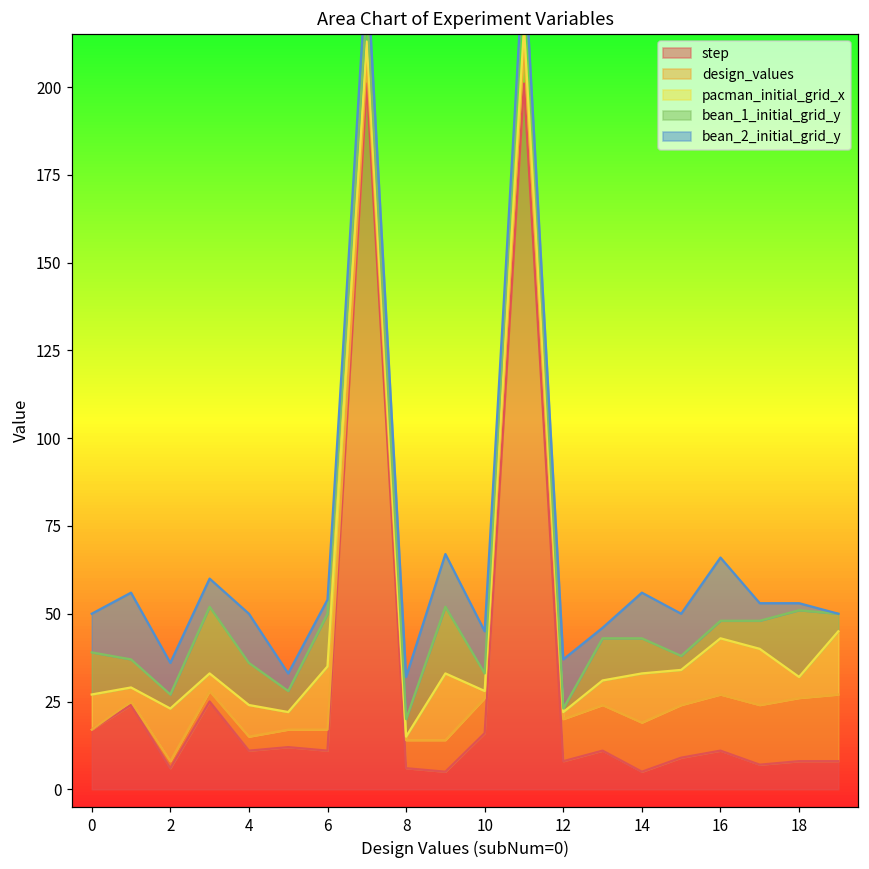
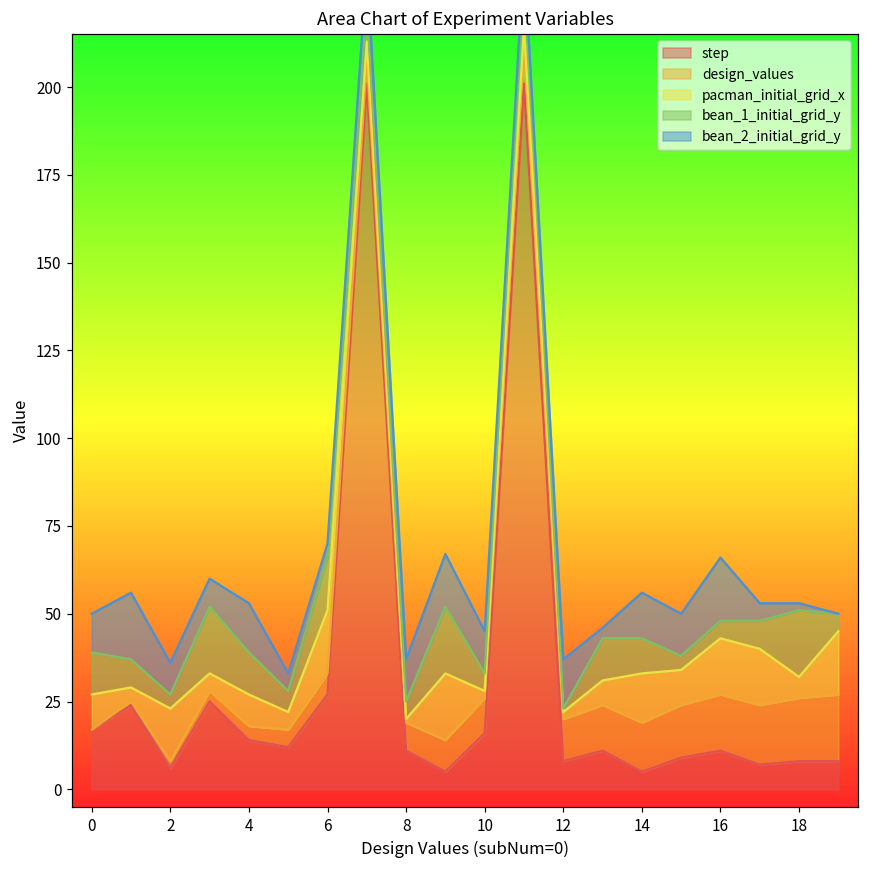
step, 4: 11 -> 14
step, 6: 11 -> 27
step, 8: 6 -> 11
